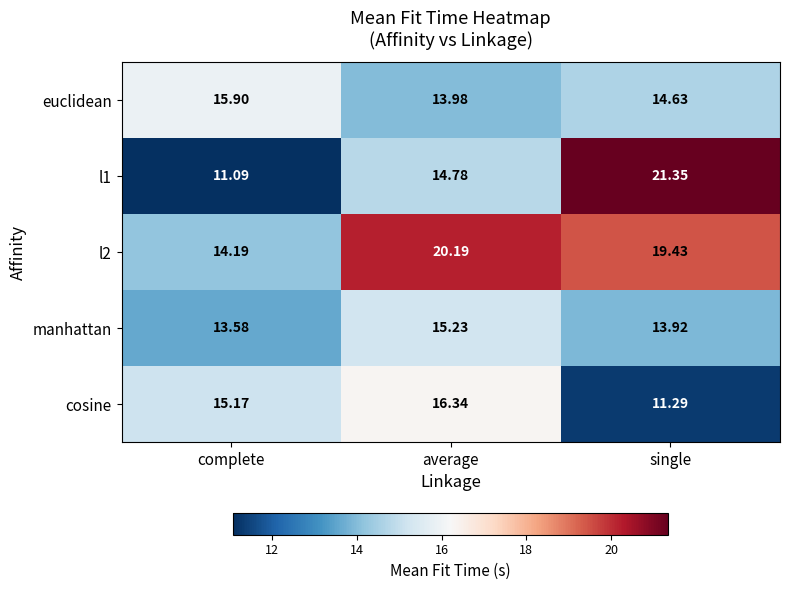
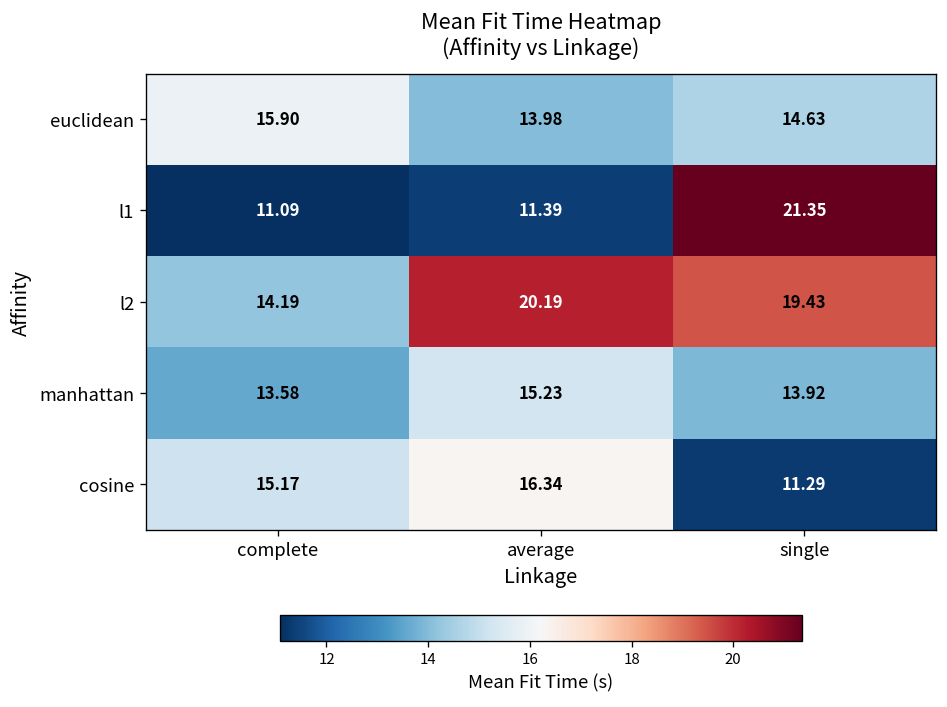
l1, average: 14.78 -> 11.39
